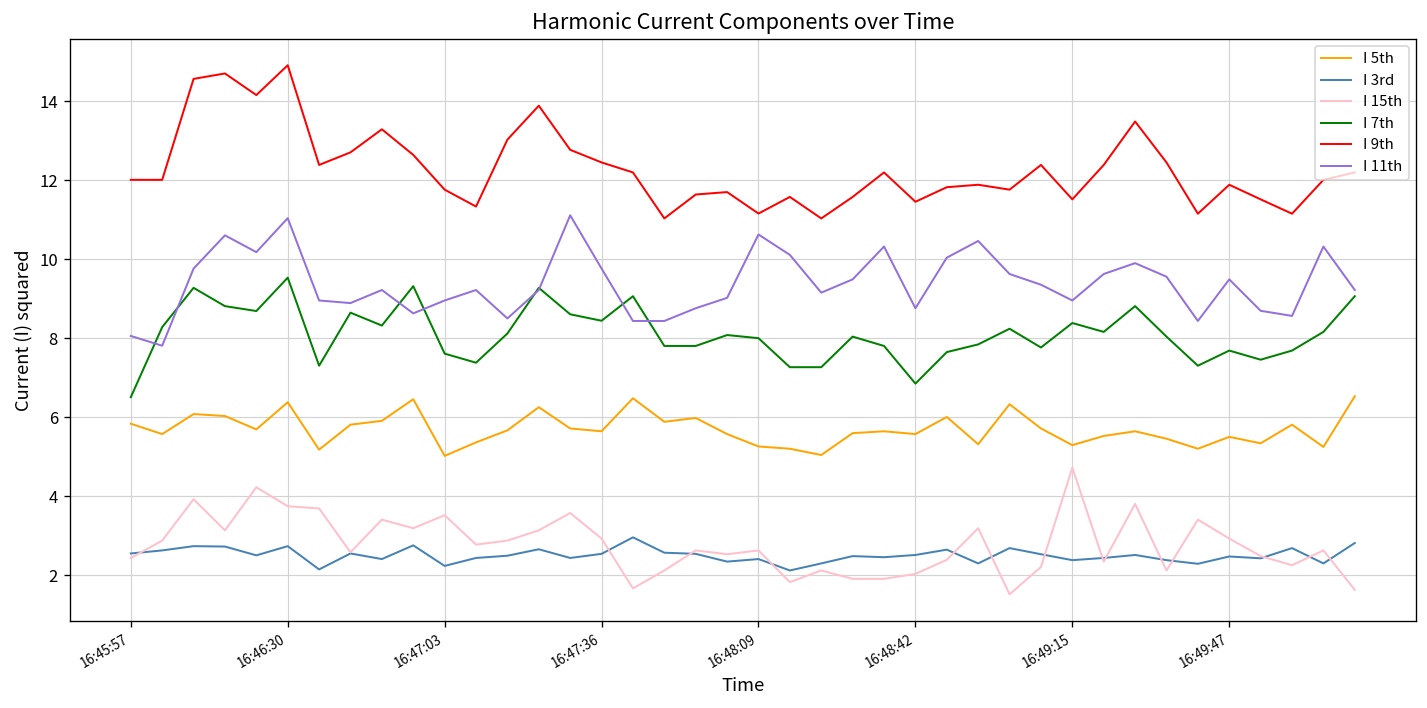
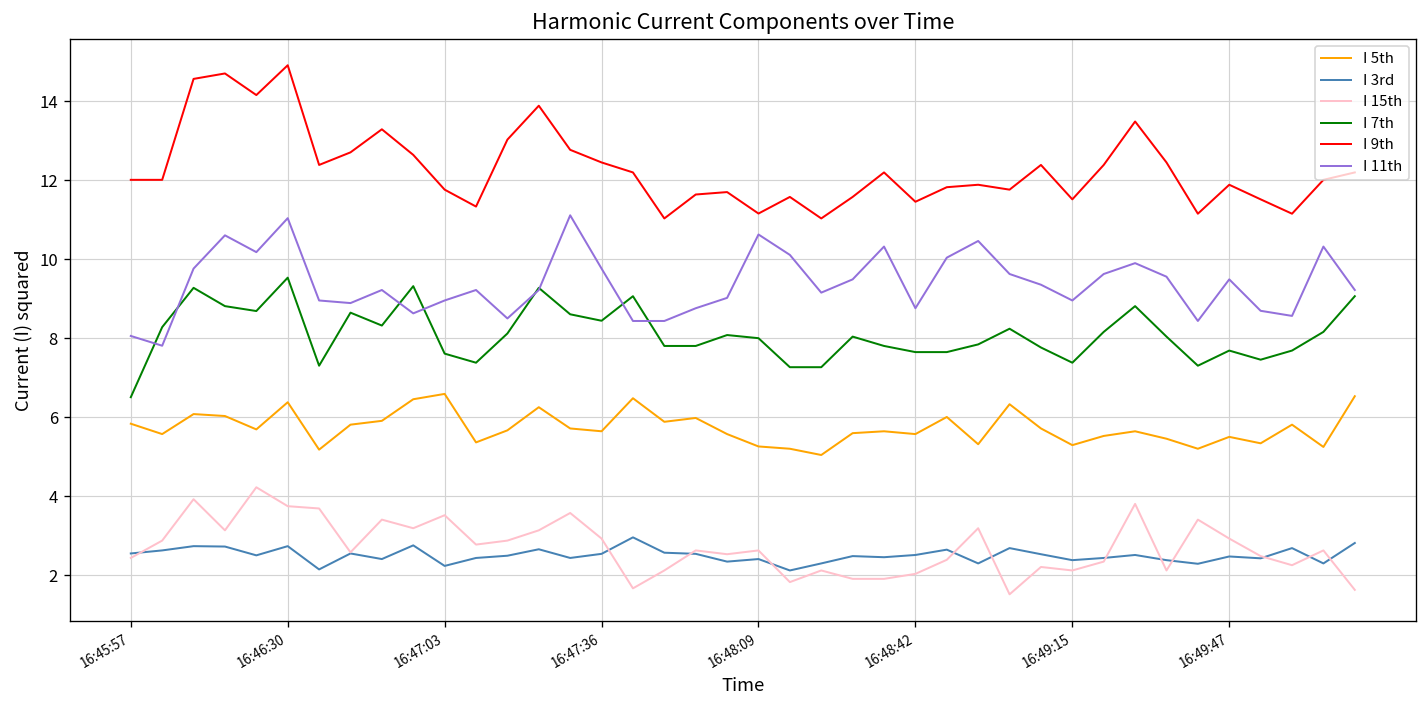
I 5th, 16:47:03: 5.0 -> 6.6
I 7th, 16:48:42: 6.8 -> 7.6
I 15th, 16:49:15: 4.7 -> 2.1
I 7th, 16:49:15: 8.4 -> 7.4
